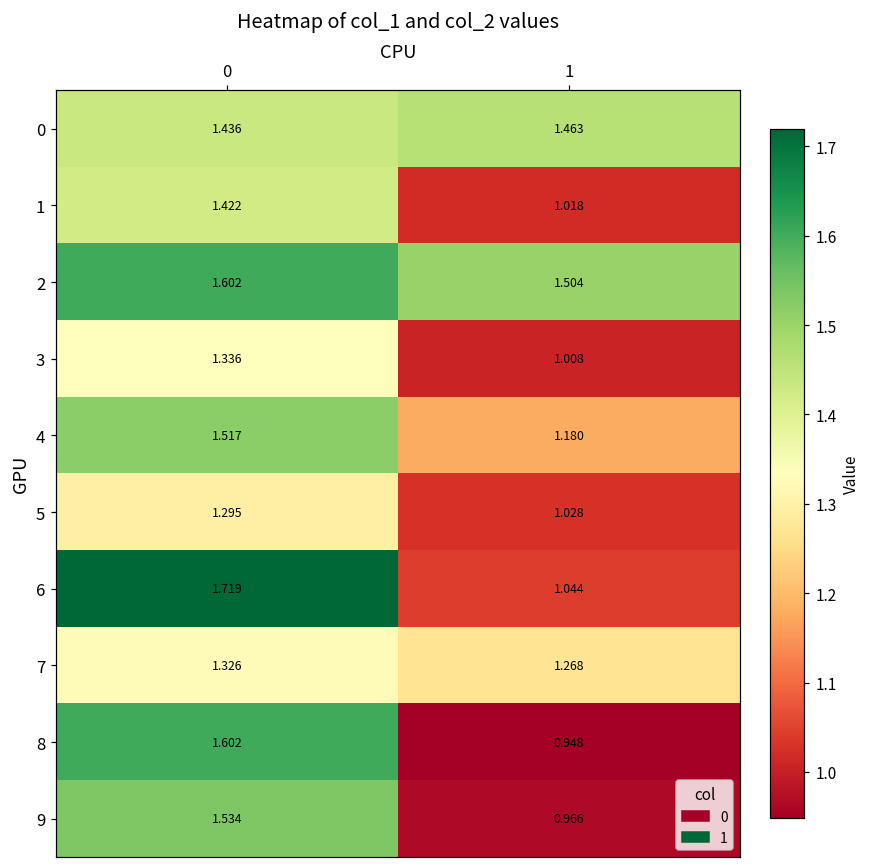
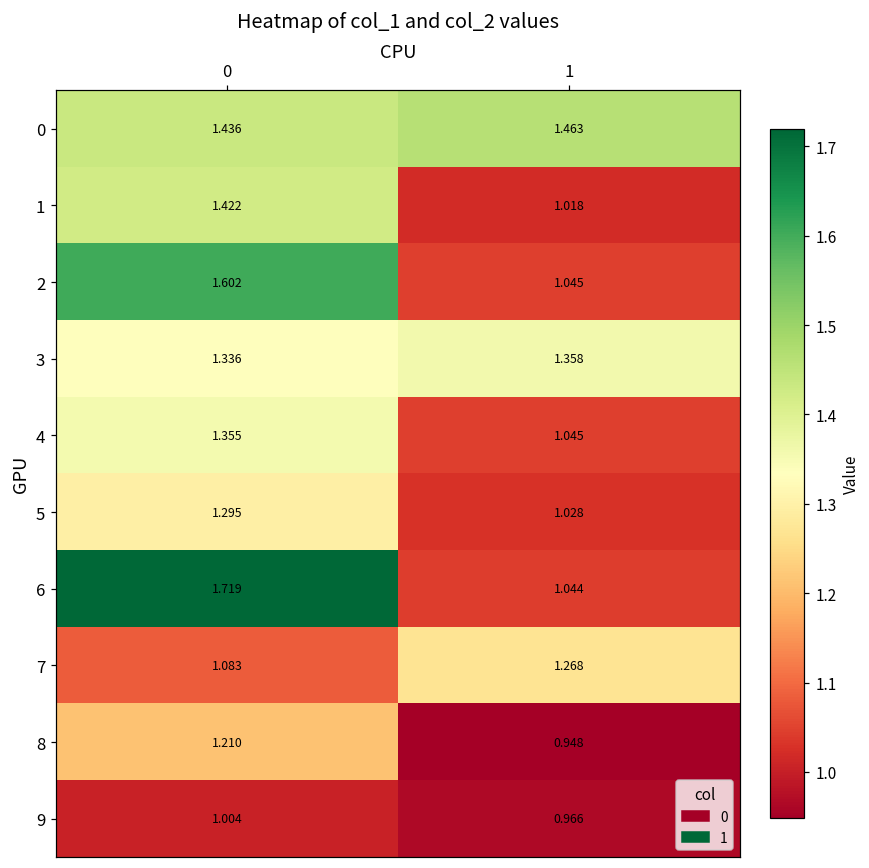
2, 1: 1.504 -> 1.045
3, 1: 1.008 -> 1.358
4, 0: 1.517 -> 1.355
4, 1: 1.180 -> 1.045
7, 0: 1.326 -> 1.083
8, 0: 1.602 -> 1.210
9, 0: 1.534 -> 1.004
